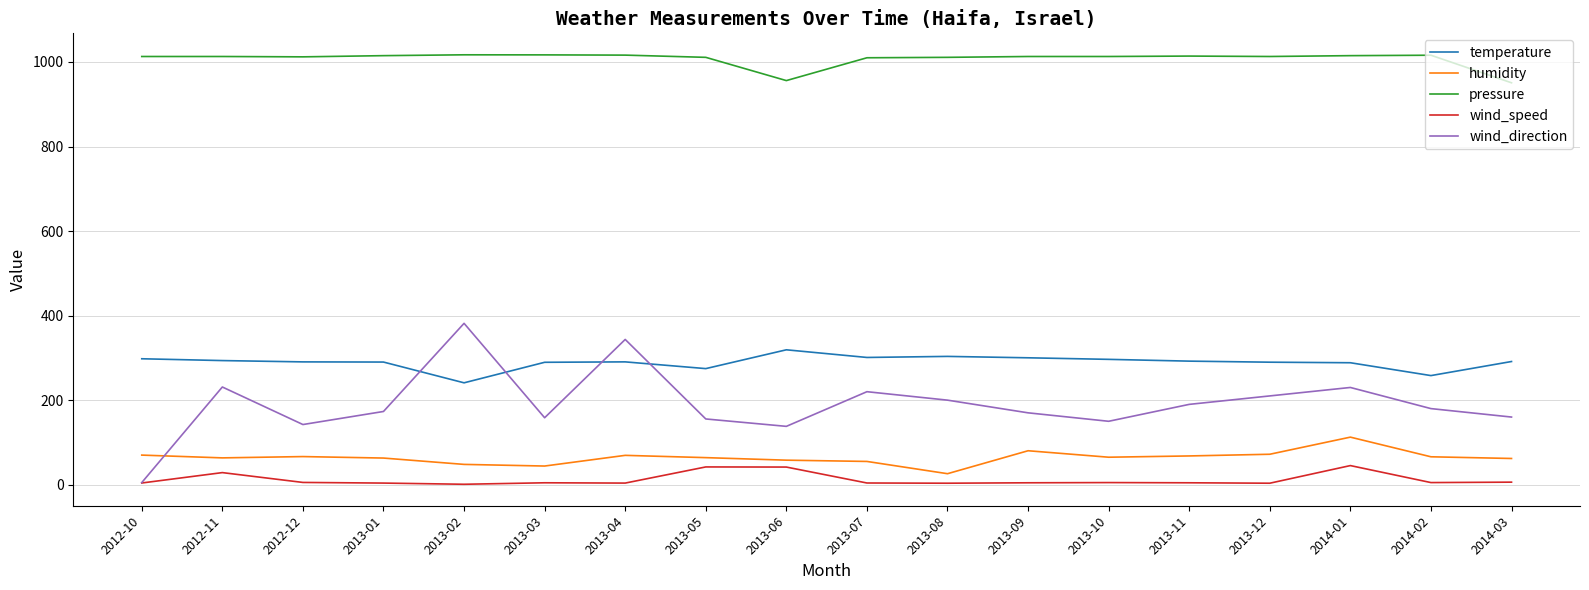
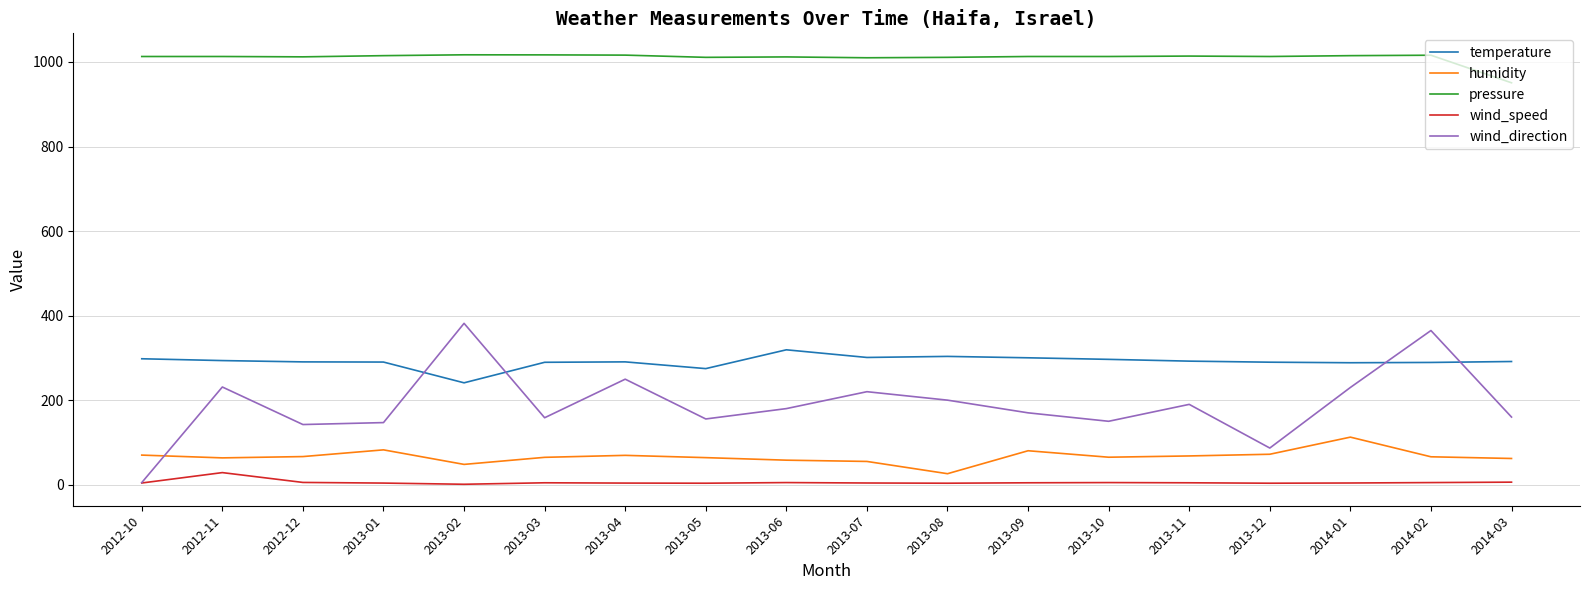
humidity, 2013-01: 60 -> 80
wind_direction, 2013-01: 170 -> 150
humidity, 2013-03: 40 -> 60
wind_direction, 2013-04: 340 -> 250
wind_speed, 2013-05: 40 -> 0
pressure, 2013-06: 960 -> 1010
wind_speed, 2013-06: 40 -> 10
wind_direction, 2013-06: 140 -> 180
wind_direction, 2013-12: 210 -> 90
wind_speed, 2014-01: 50 -> 0
temperature, 2014-02: 260 -> 290
wind_direction, 2014-02: 180 -> 360
